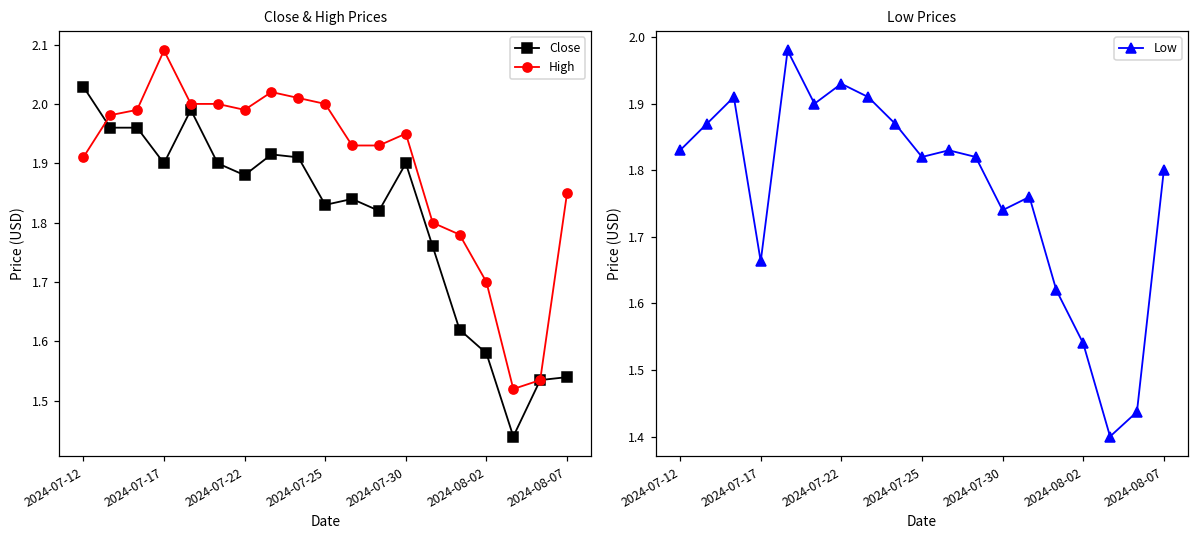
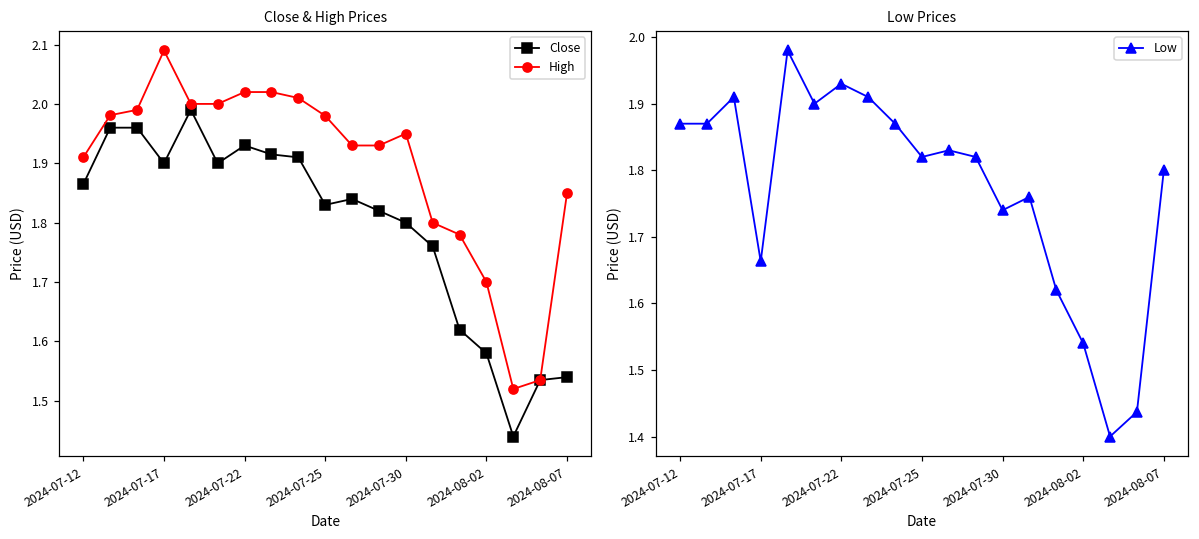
Close & High Prices, Close, 2024-07-12: 2.03 -> 1.87
Close & High Prices, Close, 2024-07-22: 1.88 -> 1.93
Close & High Prices, High, 2024-07-22: 1.99 -> 2.02
Close & High Prices, High, 2024-07-25: 2.00 -> 1.98
Close & High Prices, Close, 2024-07-30: 1.9 -> 1.8
Low Prices, 2024-07-12: 1.83 -> 1.87
